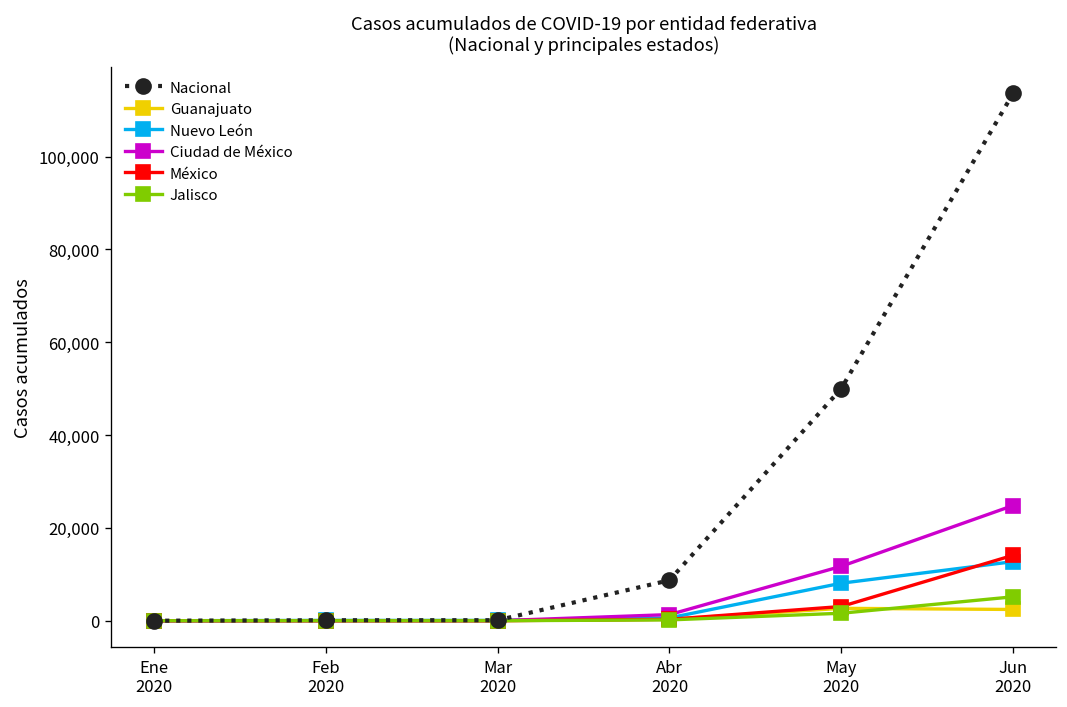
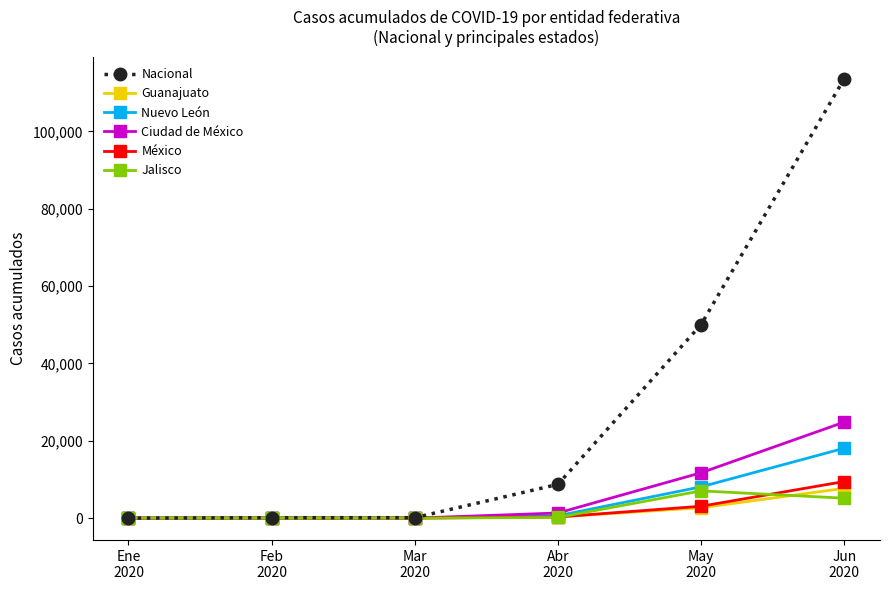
Jalisco, May 2020: 2,000 -> 7,000
Guanajuato, Jun 2020: 2,000 -> 8,000
Nuevo León, Jun 2020: 13,000 -> 18,000
México, Jun 2020: 14,000 -> 9,000
